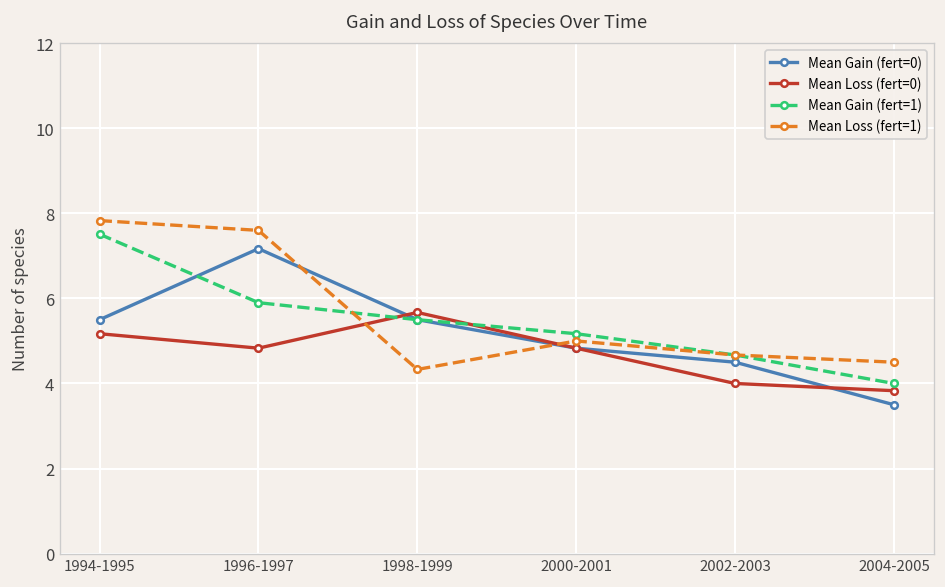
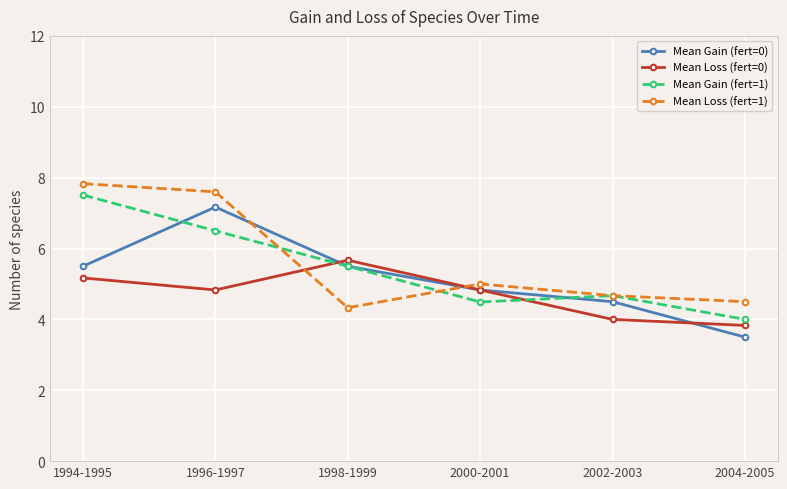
Mean Gain (fert=1), 1996-1997: 5.9 -> 6.5
Mean Gain (fert=1), 2000-2001: 5.2 -> 4.5
